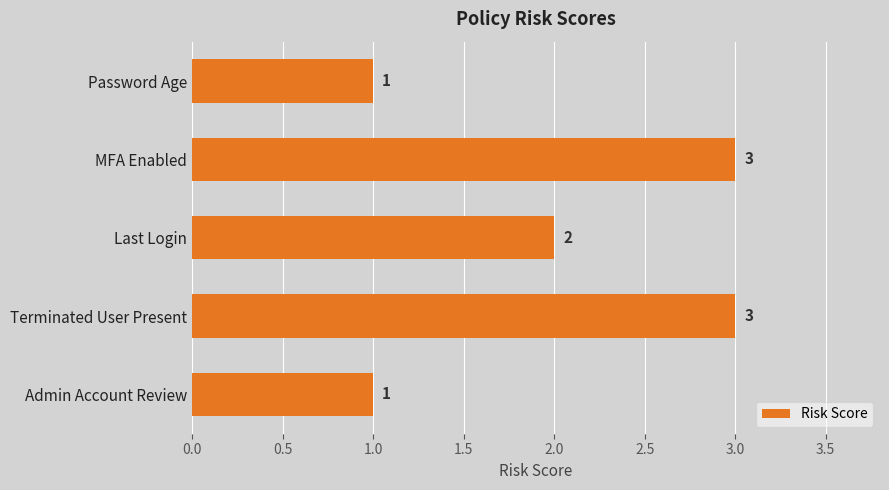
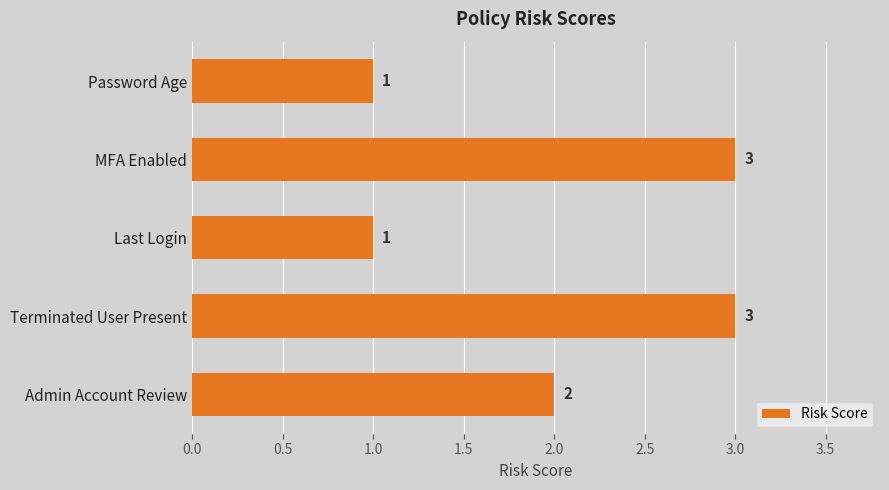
Last Login: 2 -> 1
Admin Account Review: 1 -> 2
